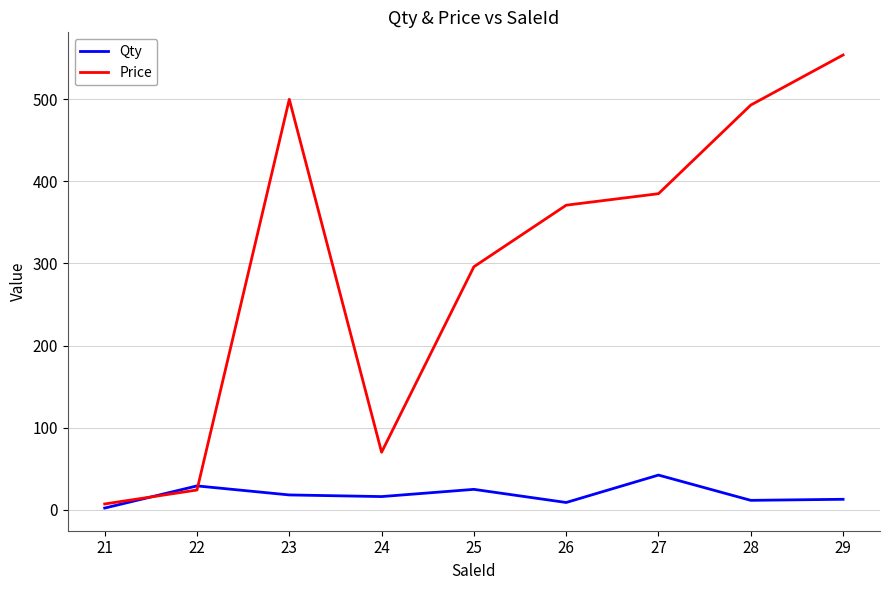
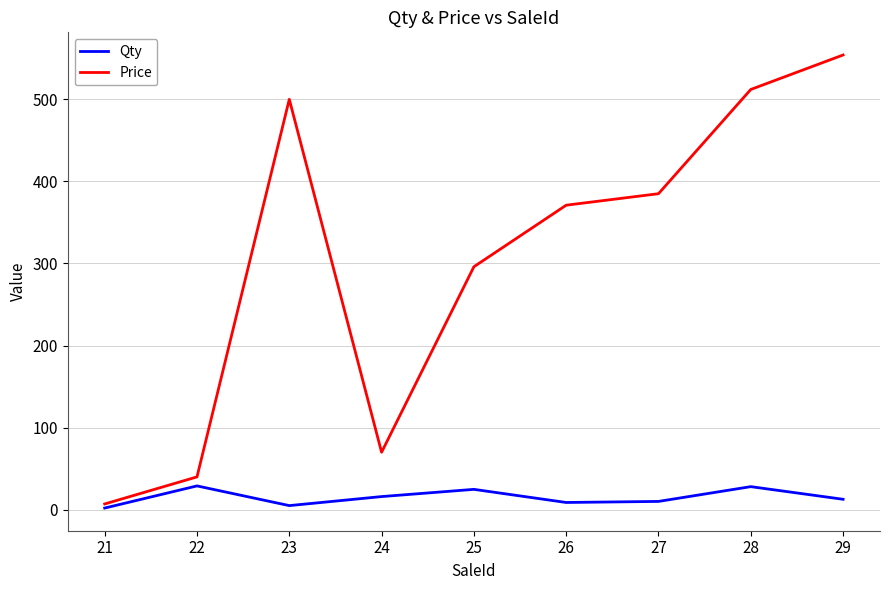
Price, 22: 20 -> 40
Qty, 23: 20 -> 10
Qty, 27: 40 -> 10
Qty, 28: 10 -> 30
Price, 28: 490 -> 510
